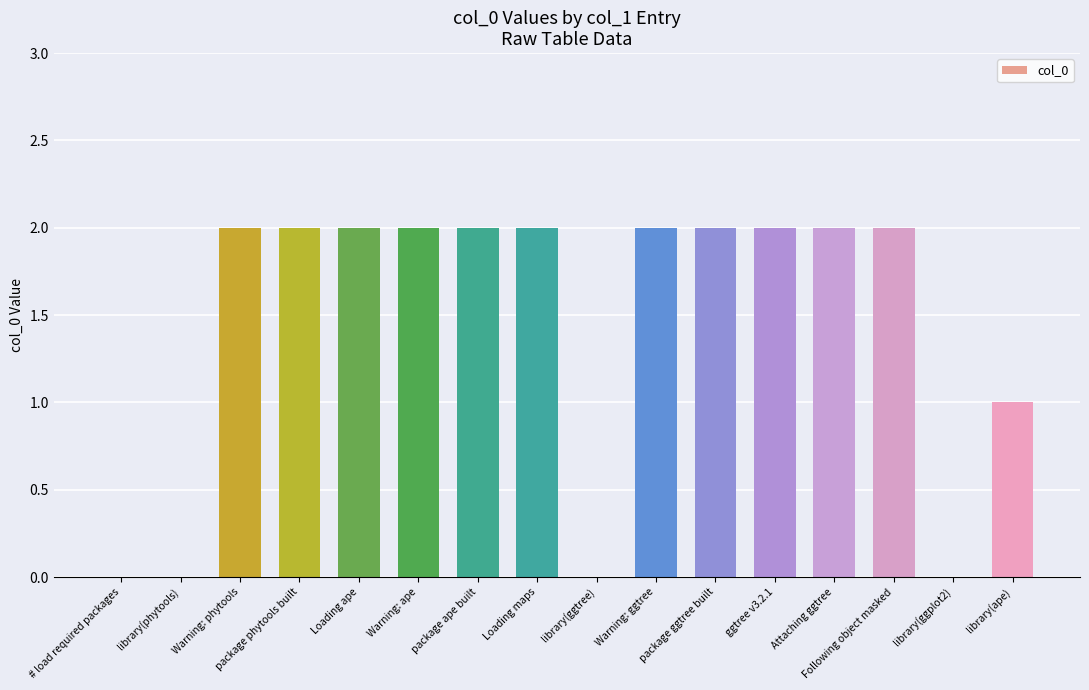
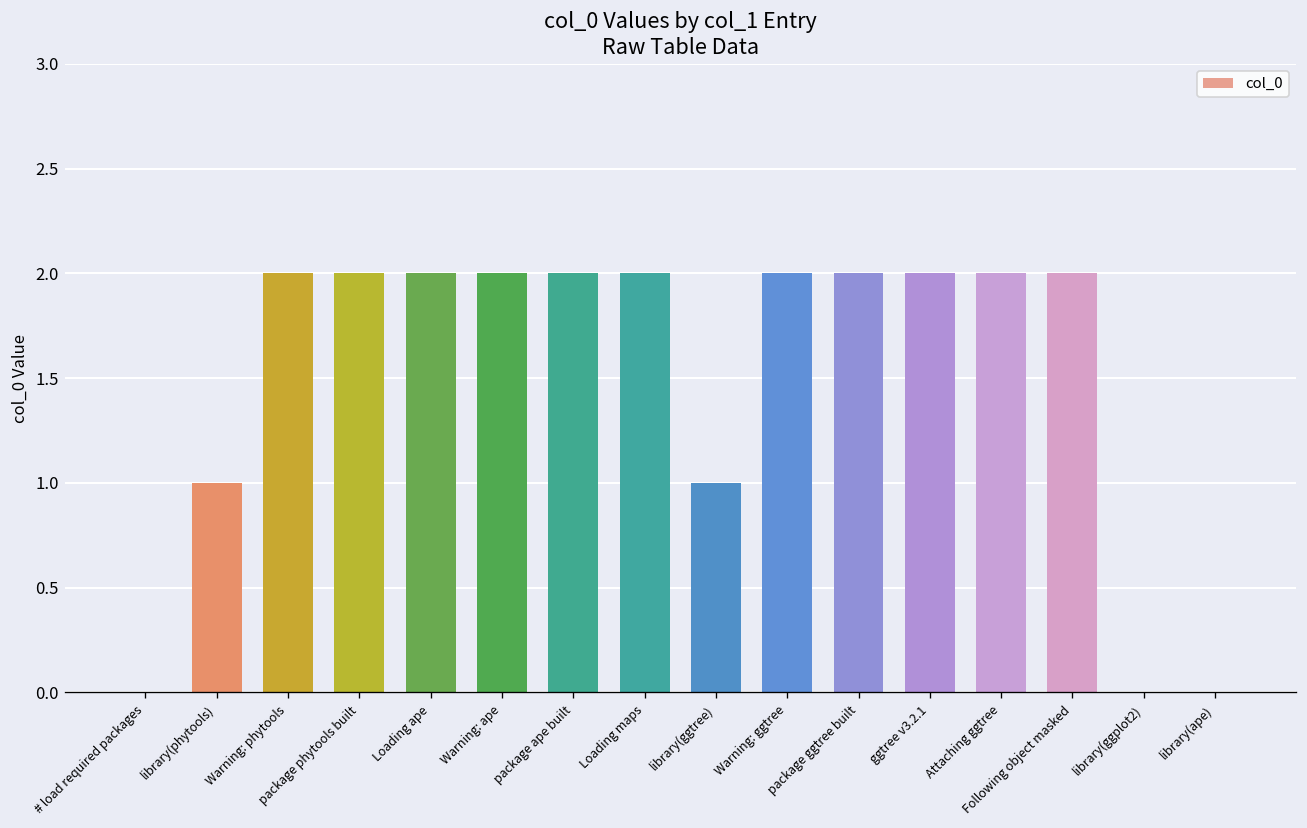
library(phytools): 0 -> 1
library(ggtree): 0 -> 1
library(ape): 1 -> 0
